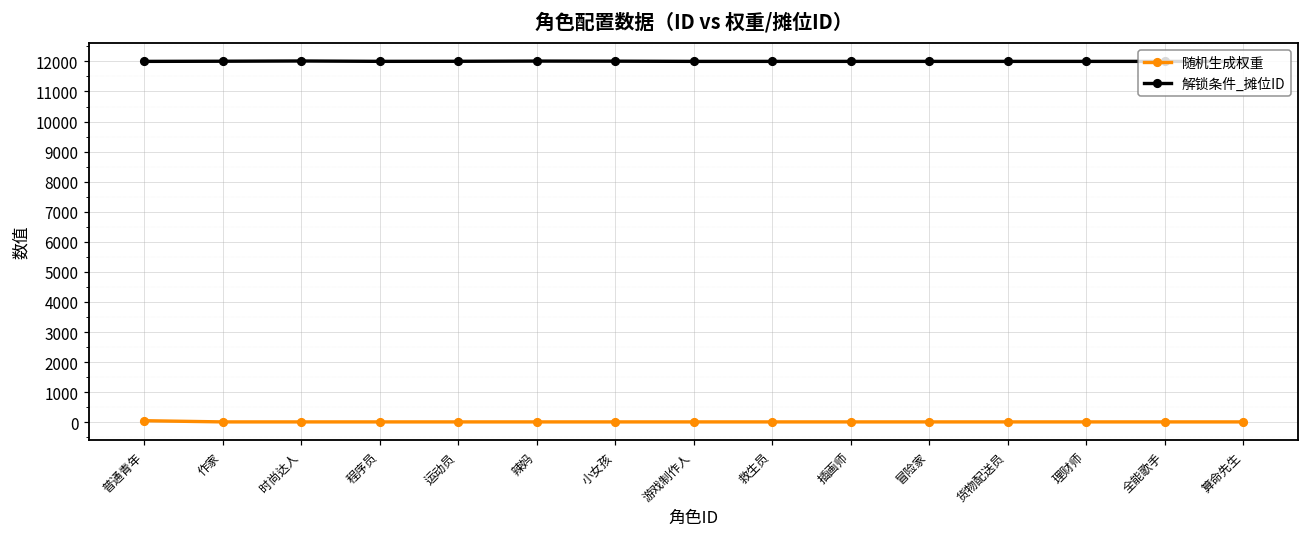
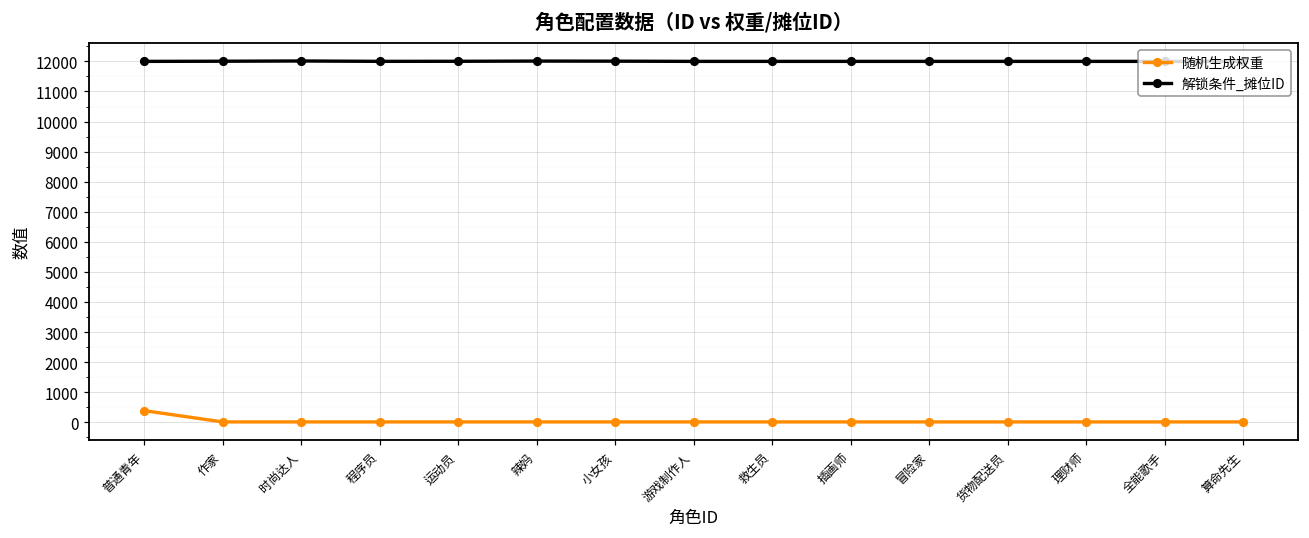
随机生成权重, 普通青年: 100 -> 400
